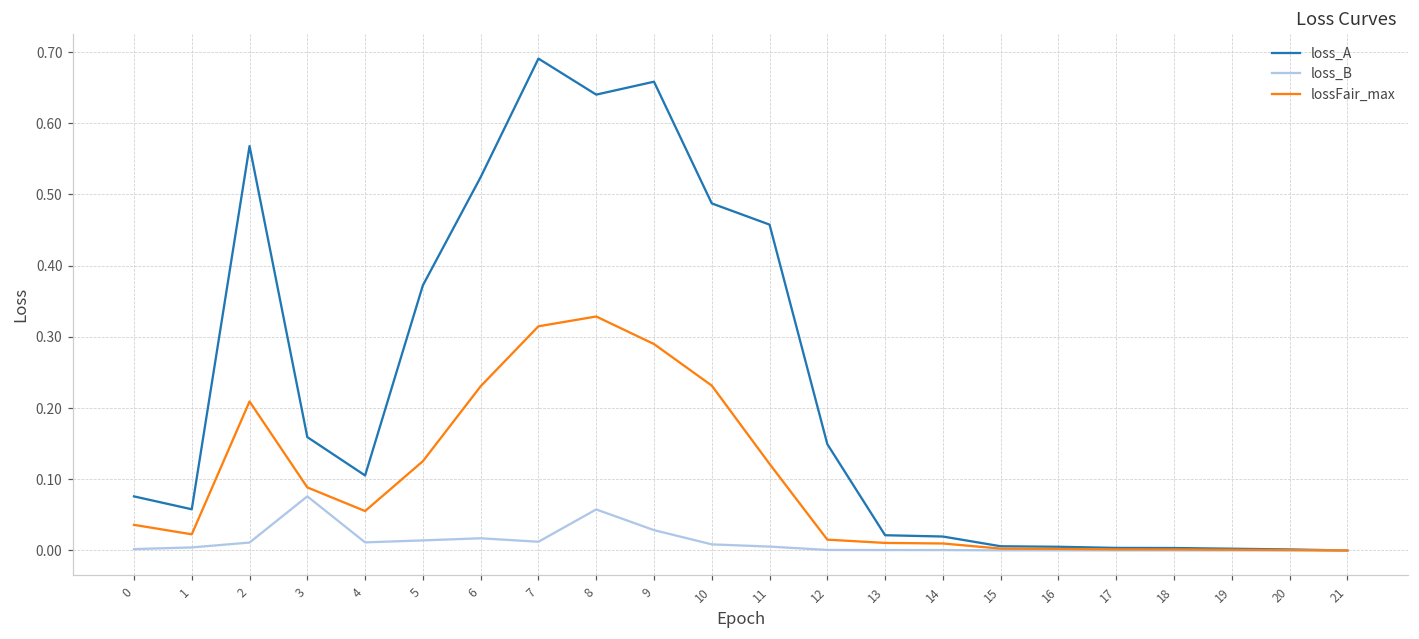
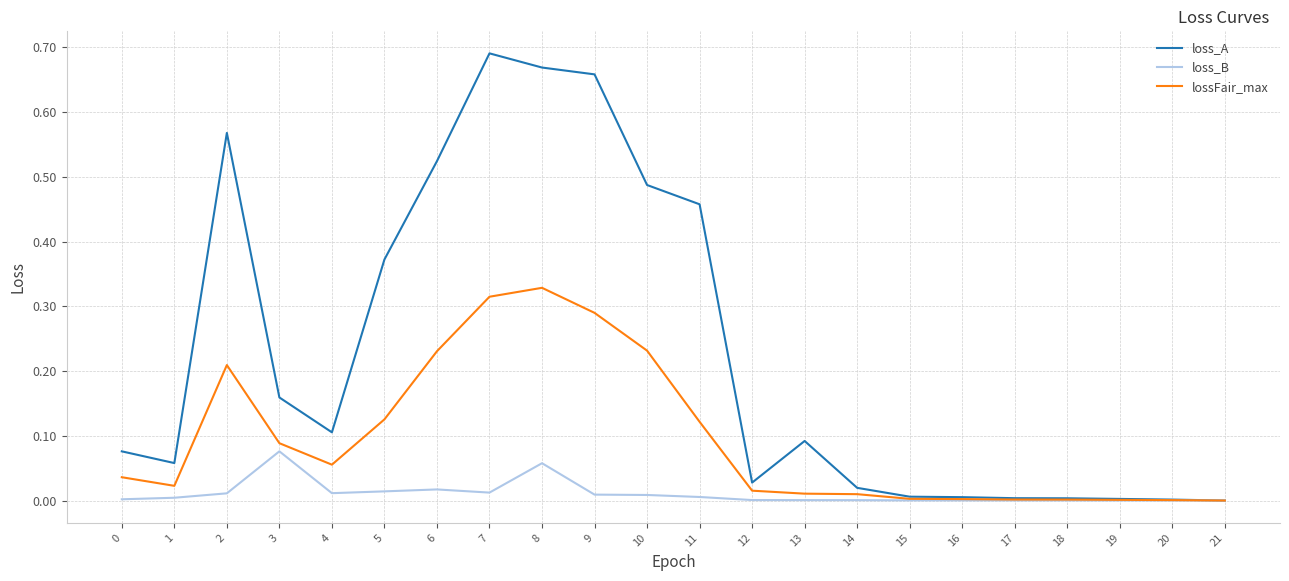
loss_A, 8: 0.64 -> 0.67
loss_B, 9: 0.03 -> 0.01
loss_A, 12: 0.15 -> 0.03
loss_A, 13: 0.02 -> 0.09
